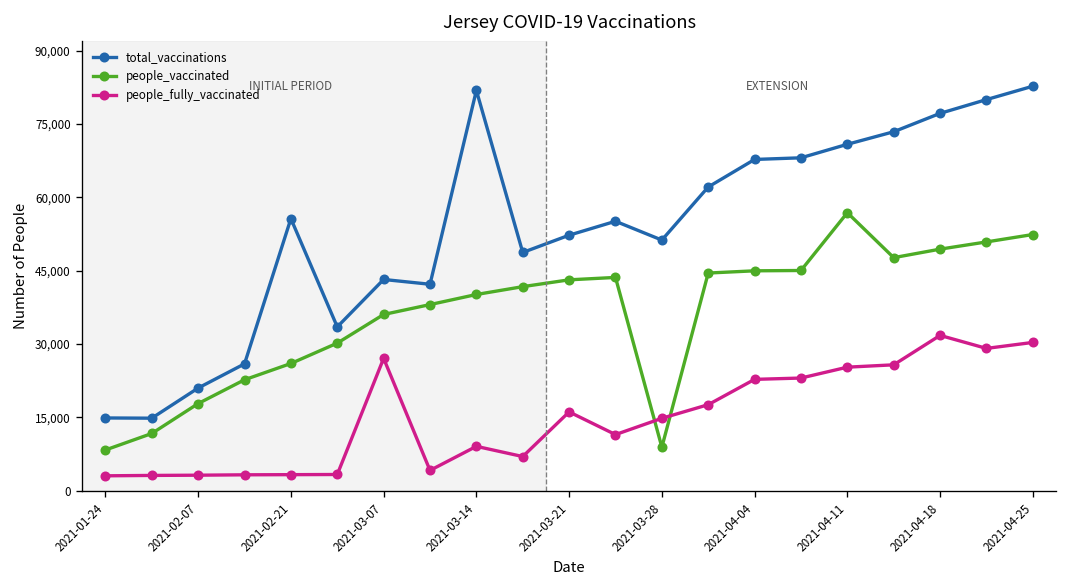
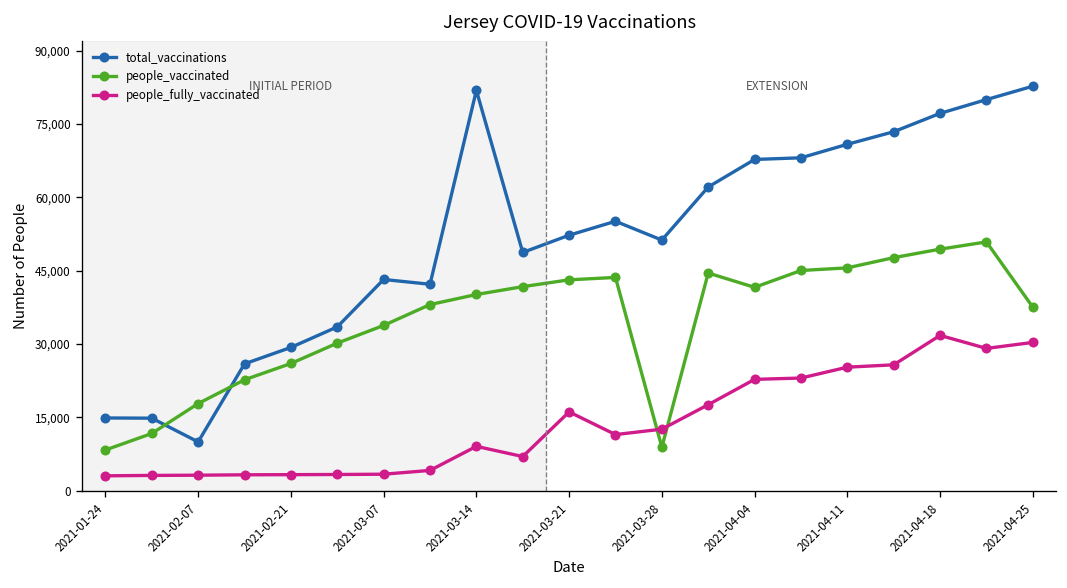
total_vaccinations, 2021-02-07: 21,000 -> 10,000
total_vaccinations, 2021-02-21: 56,000 -> 29,000
people_vaccinated, 2021-03-07: 36,000 -> 34,000
people_fully_vaccinated, 2021-03-07: 27,000 -> 3,000
people_fully_vaccinated, 2021-03-28: 15,000 -> 13,000
people_vaccinated, 2021-04-04: 45,000 -> 42,000
people_vaccinated, 2021-04-11: 57,000 -> 46,000
people_vaccinated, 2021-04-25: 52,000 -> 38,000
